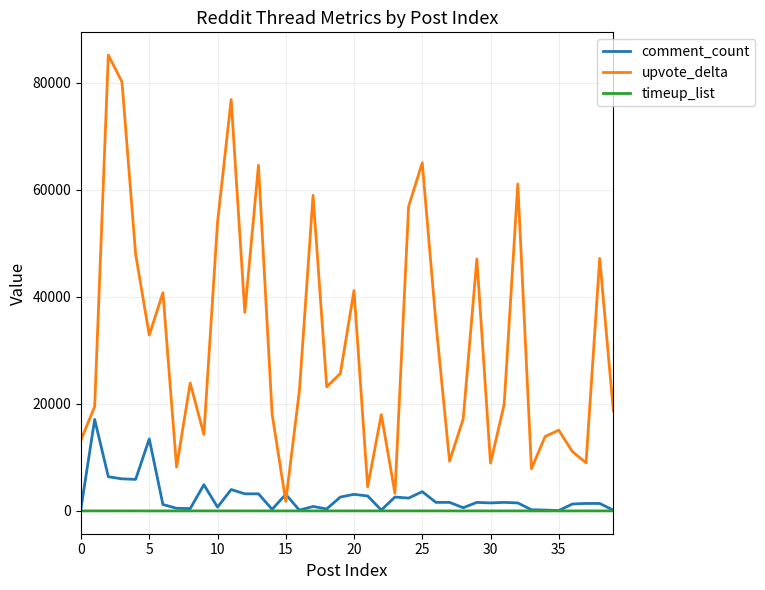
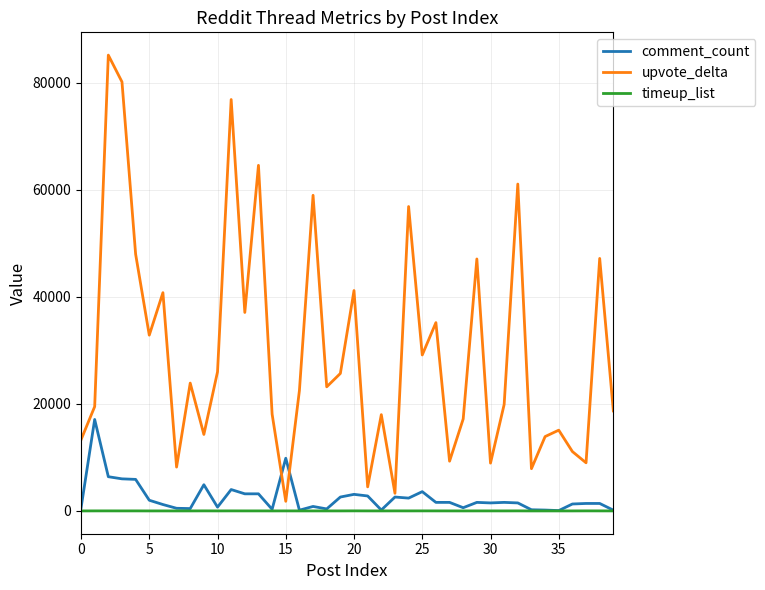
comment_count, 5: 13000 -> 2000
upvote_delta, 10: 54000 -> 26000
comment_count, 15: 3000 -> 10000
upvote_delta, 25: 65000 -> 29000
